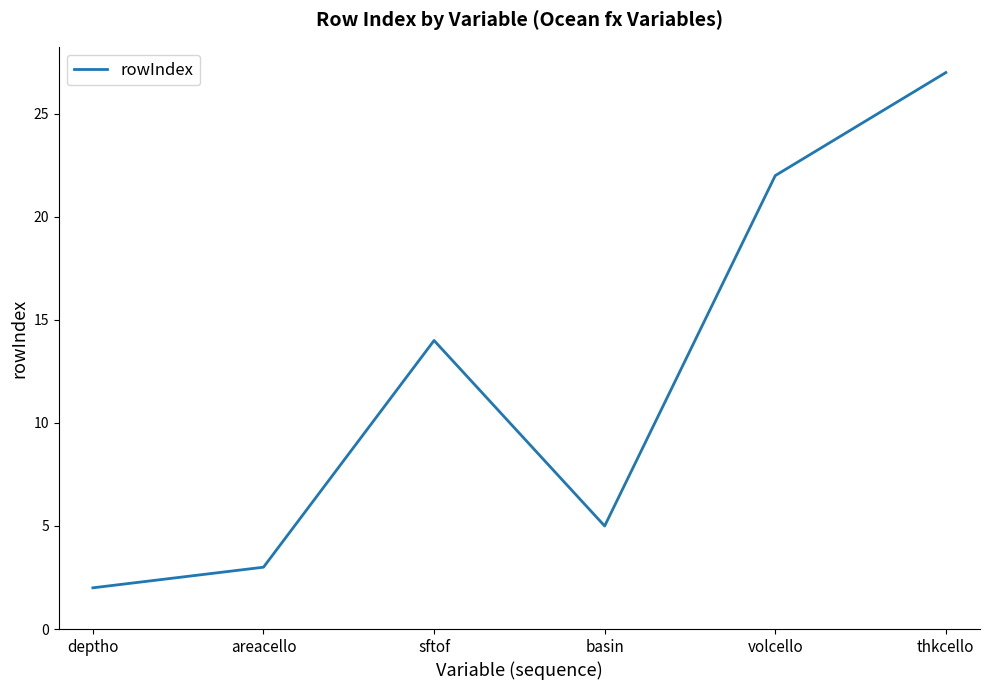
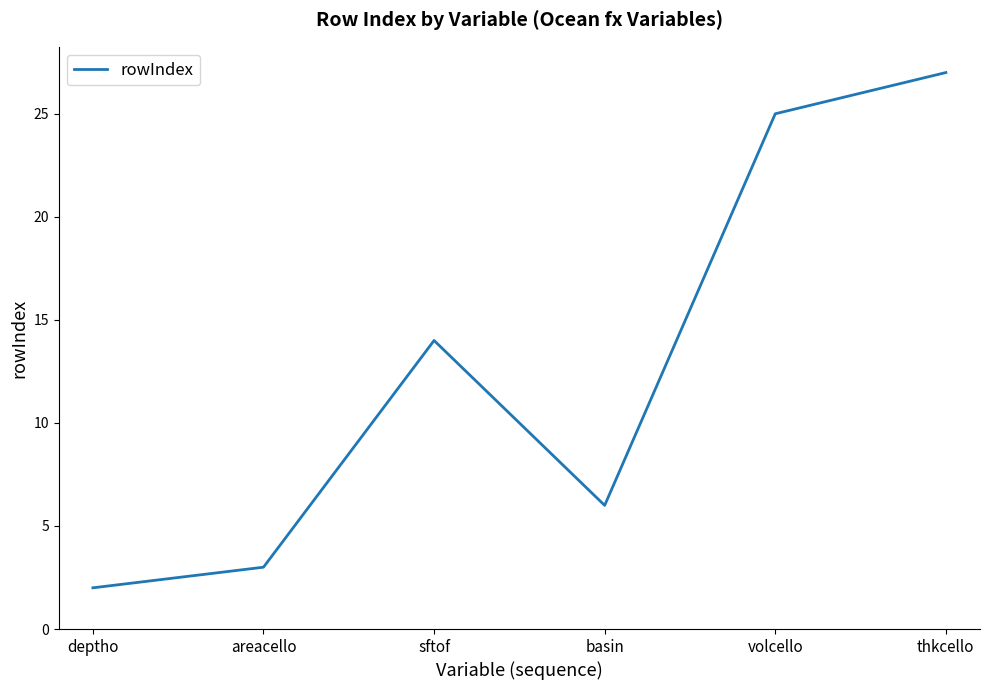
basin: 5 -> 6
volcello: 22 -> 25
